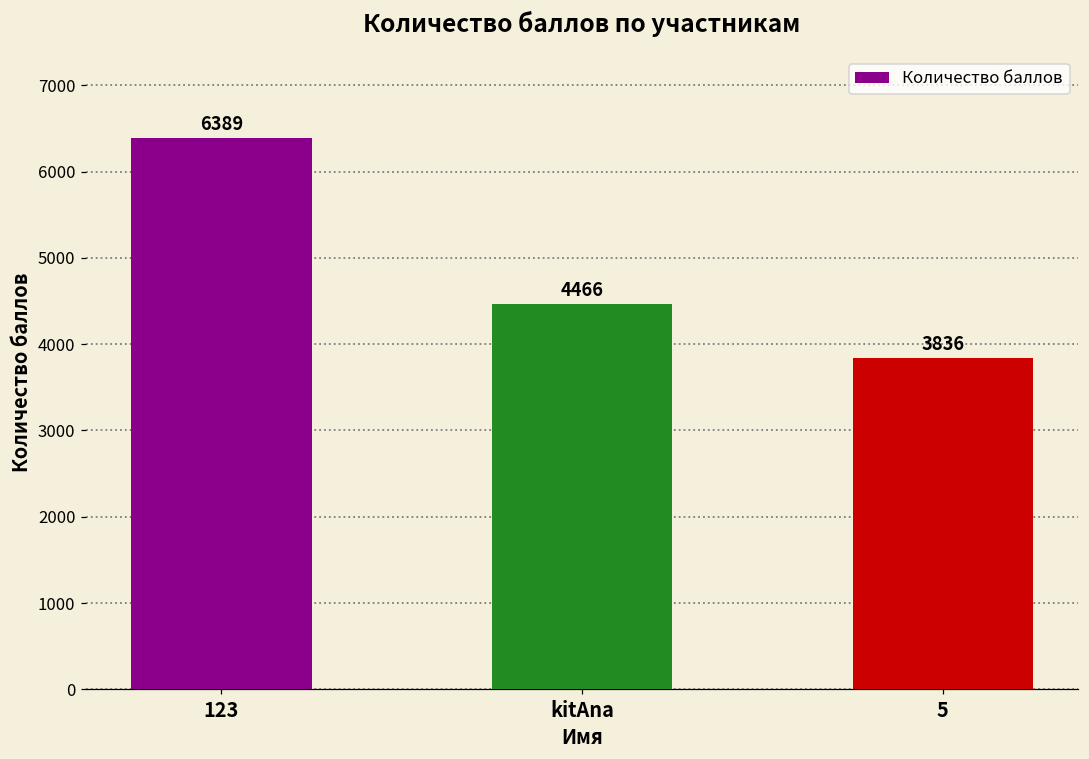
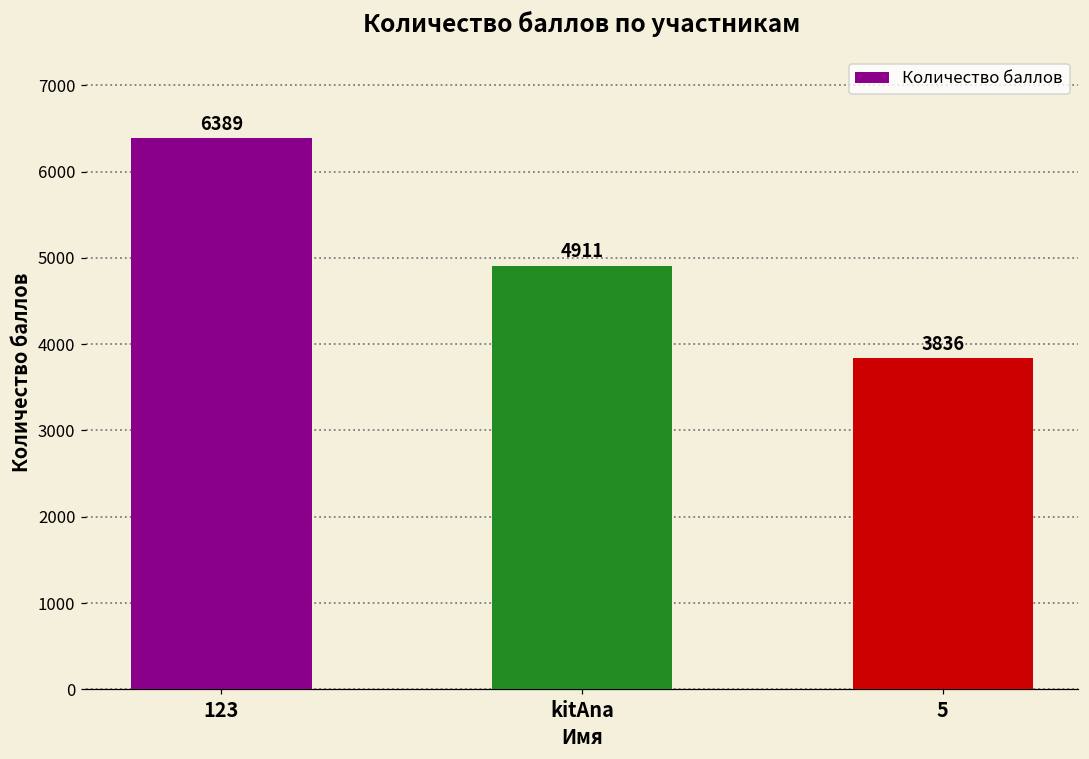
kitAna: 4466 -> 4911
